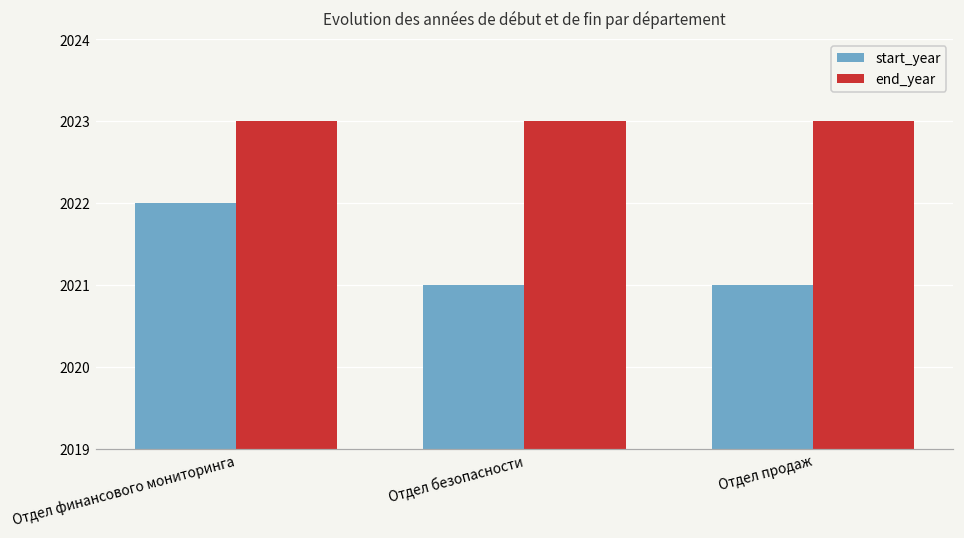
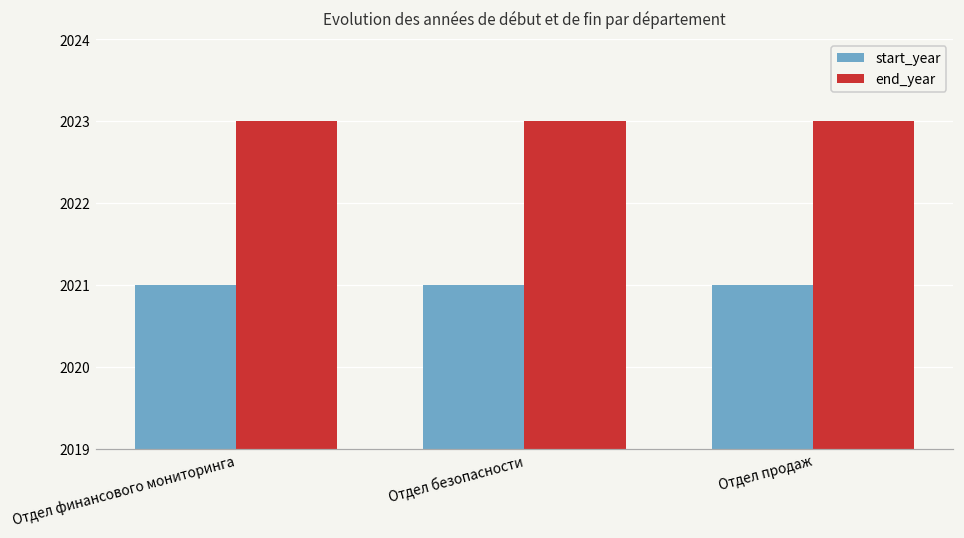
start_year, Отдел финансового мониторинга: 2022 -> 2021
